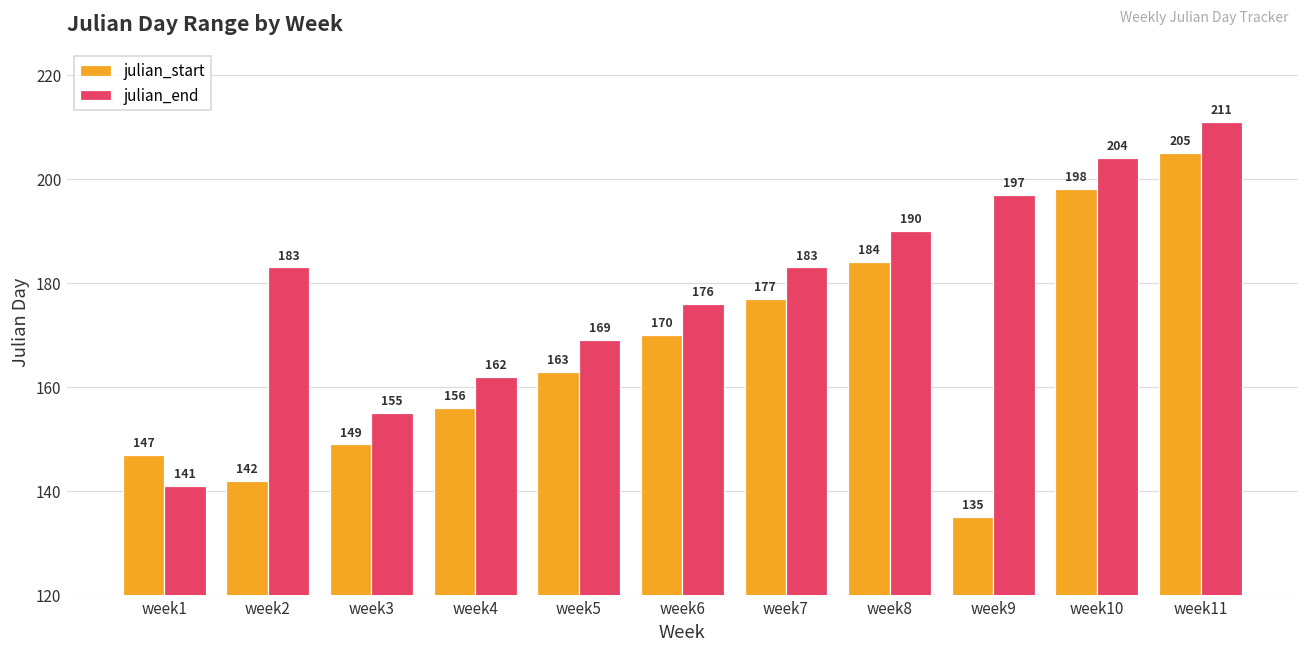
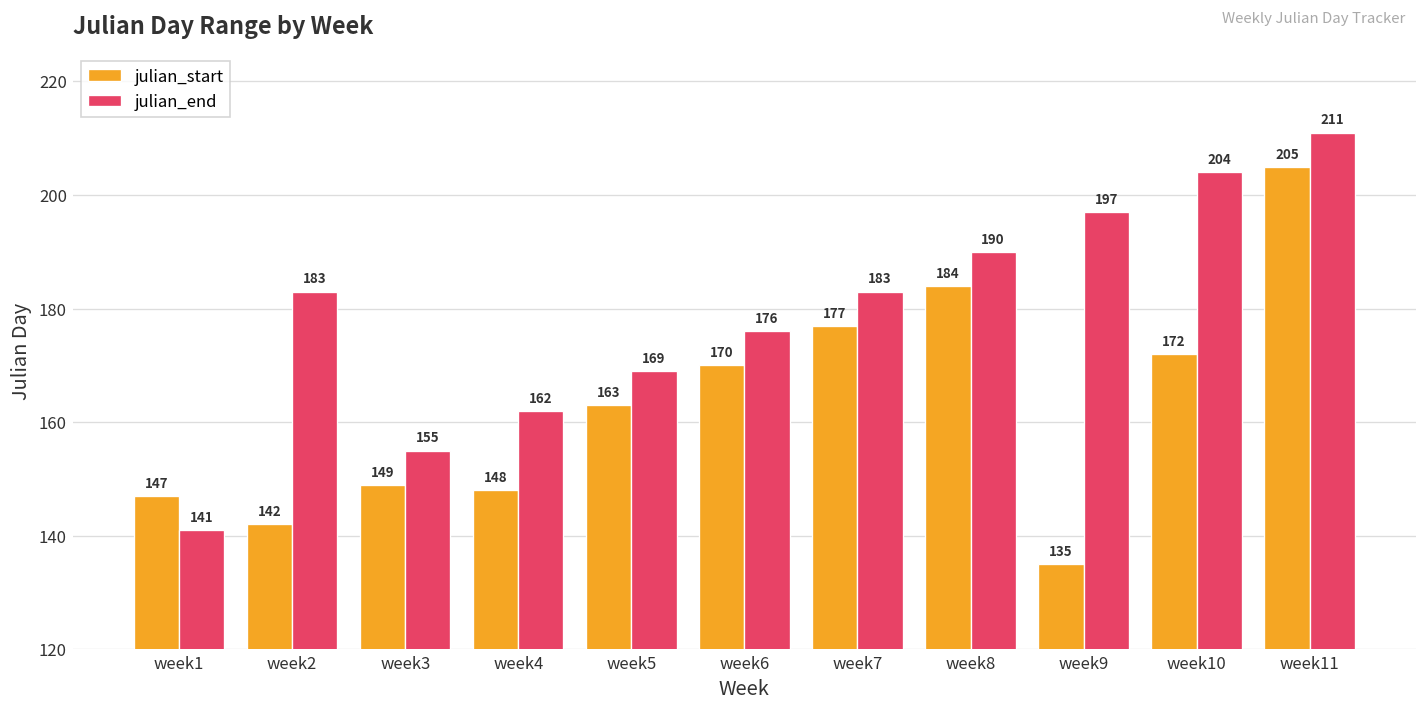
julian_start, week4: 156 -> 148
julian_start, week10: 198 -> 172
